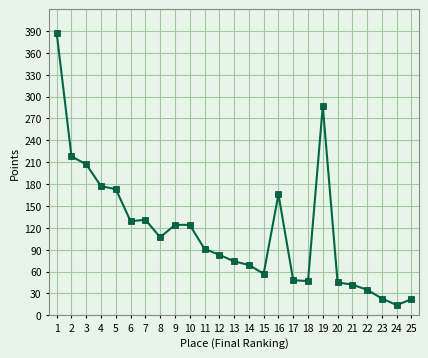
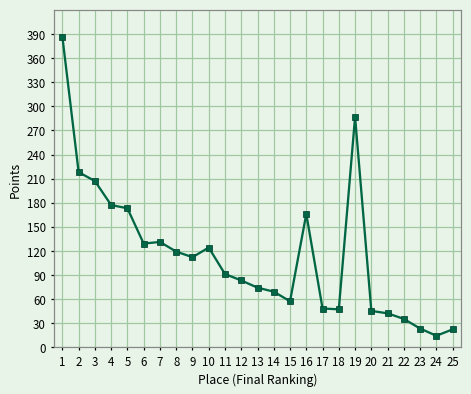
8: 110 -> 120
9: 120 -> 110
